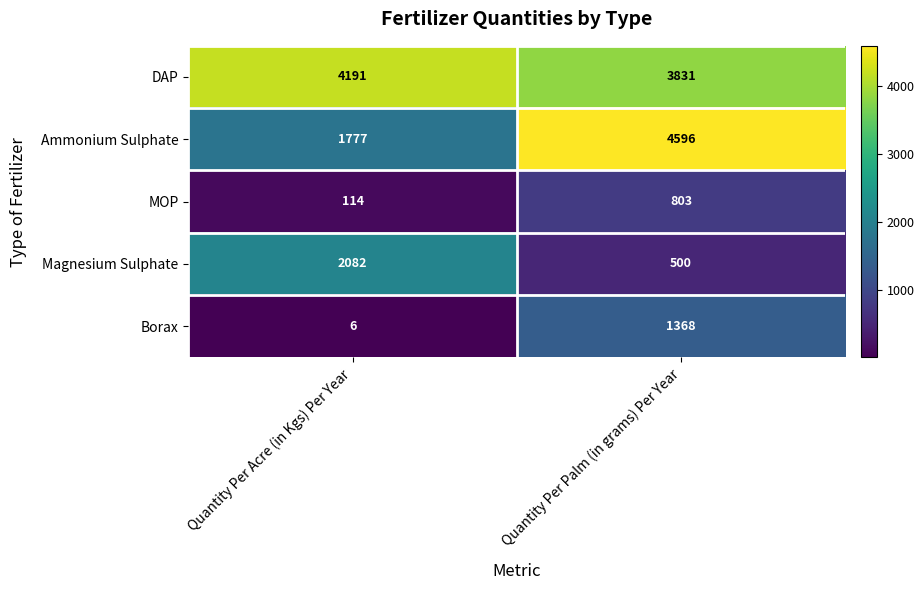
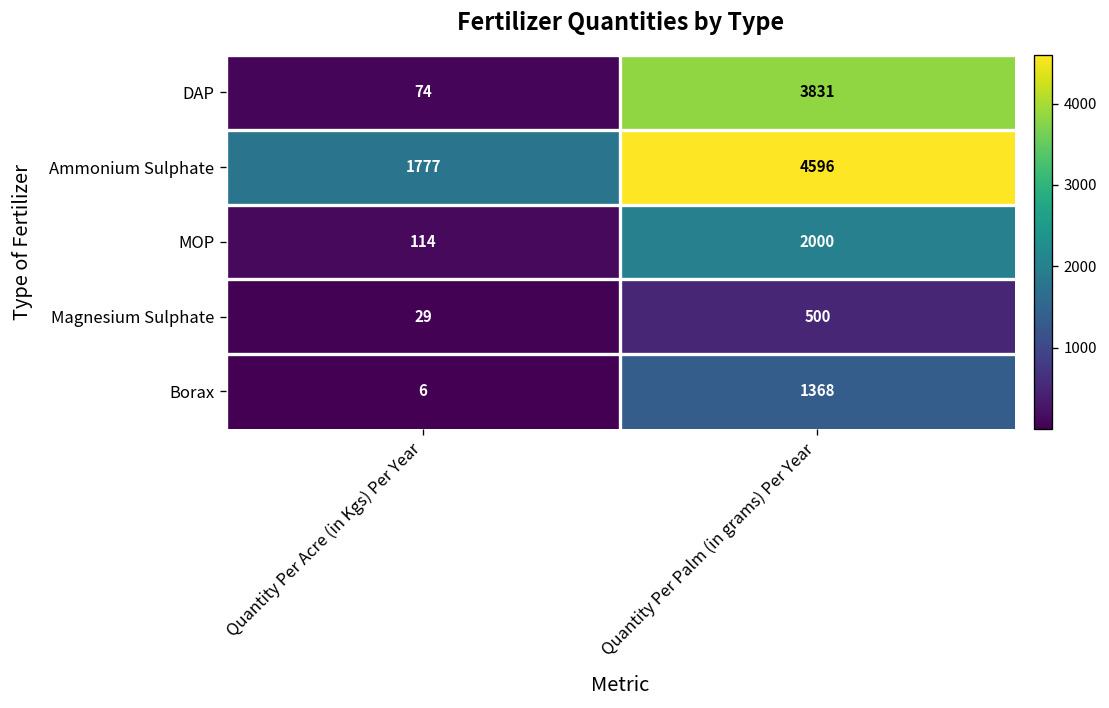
DAP, Quantity Per Acre (in Kgs) Per Year: 4191 -> 74
MOP, Quantity Per Palm (in grams) Per Year: 803 -> 2000
Magnesium Sulphate, Quantity Per Acre (in Kgs) Per Year: 2082 -> 29
